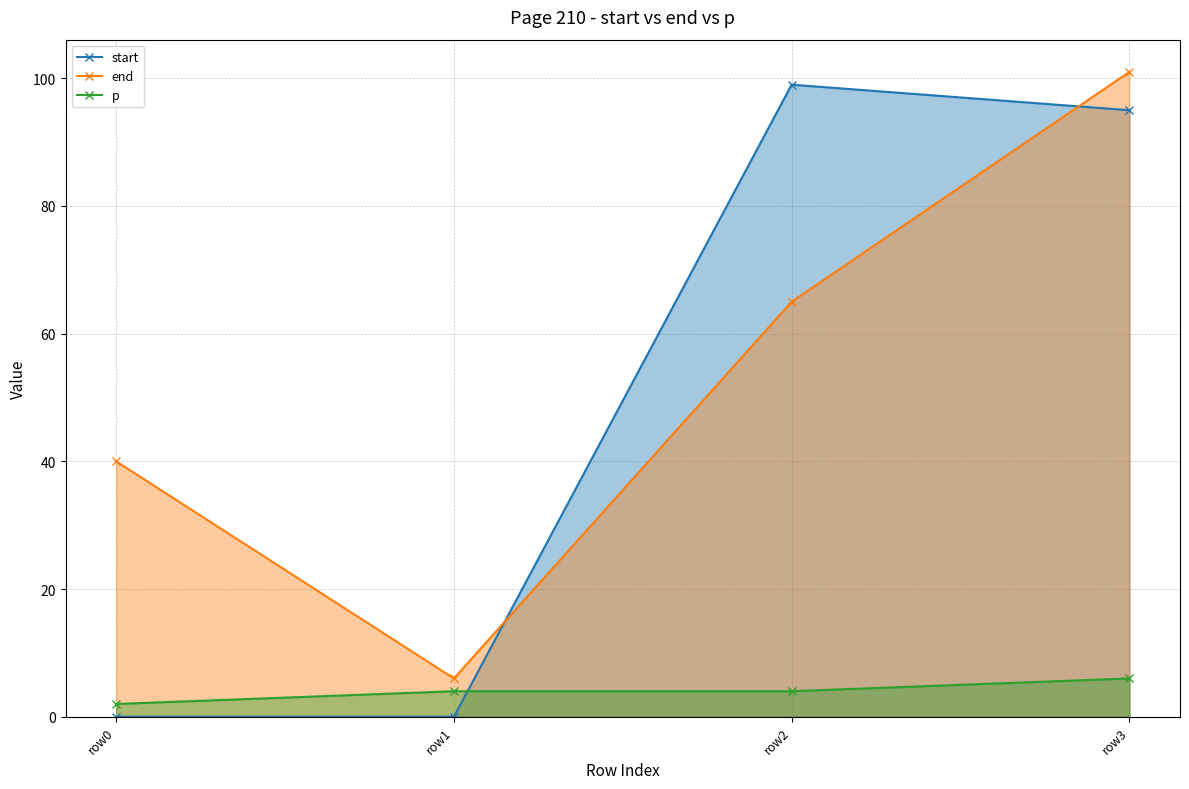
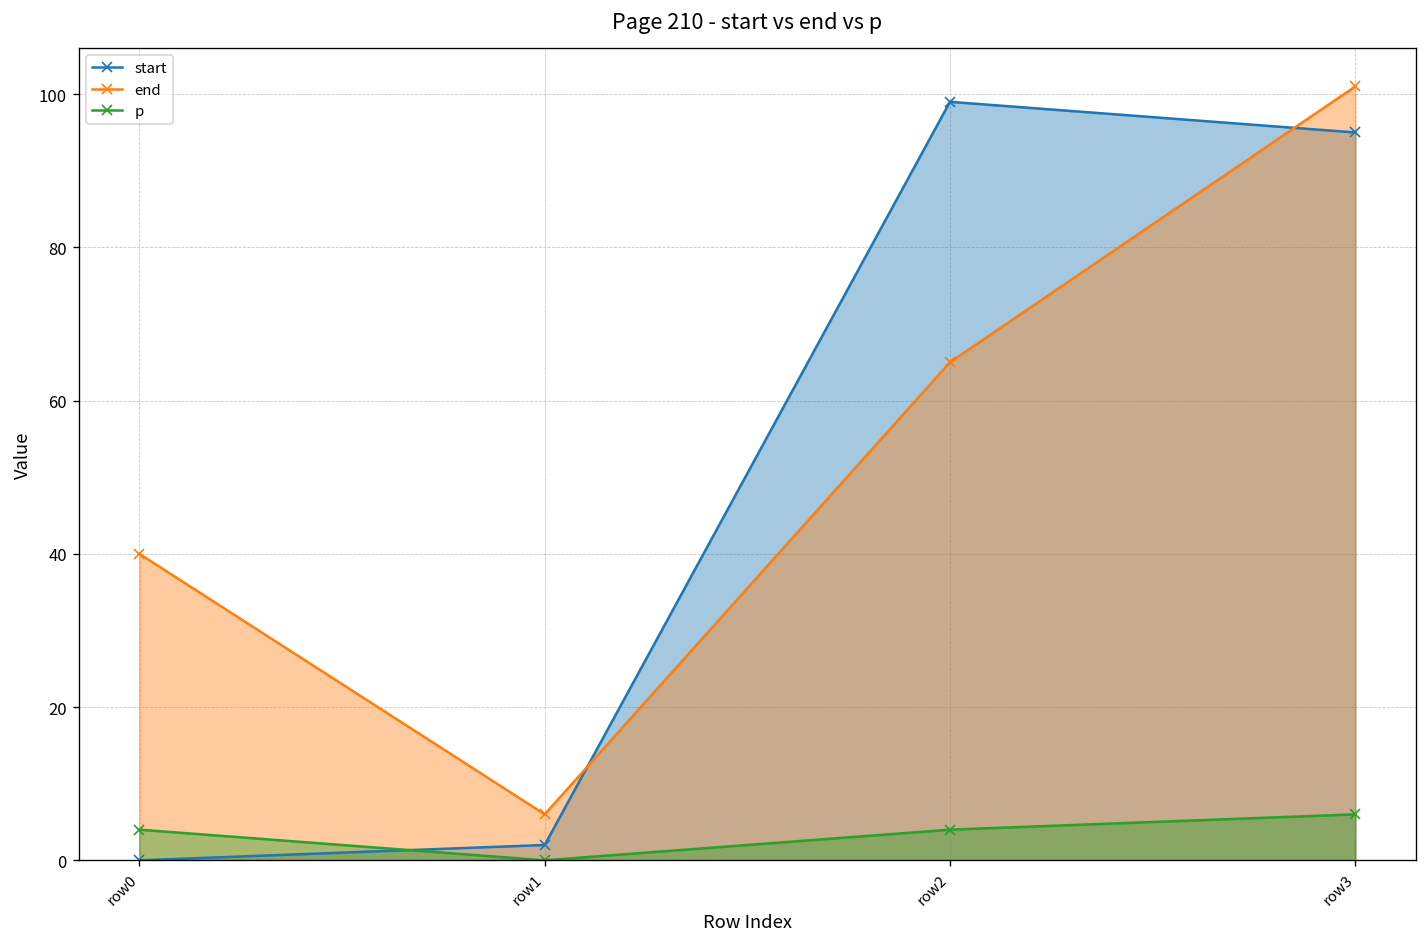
p, row0: 2 -> 4
start, row1: 0 -> 2
p, row1: 4 -> 0
